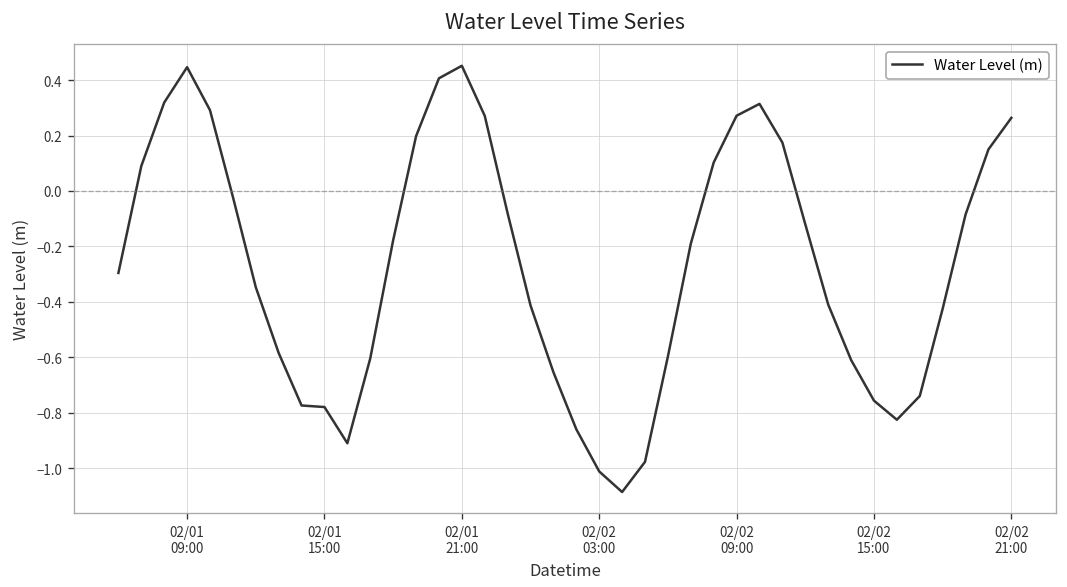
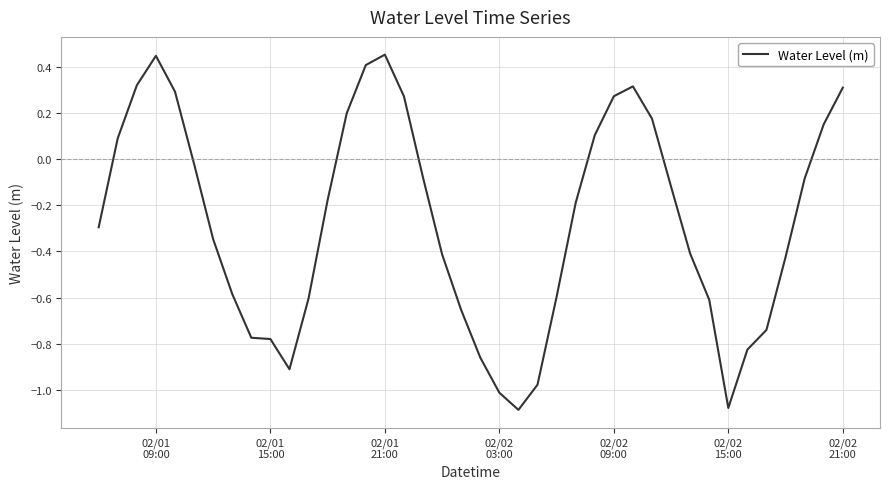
02/02 15:00: -0.76 -> -1.08
02/02 21:00: 0.26 -> 0.31
